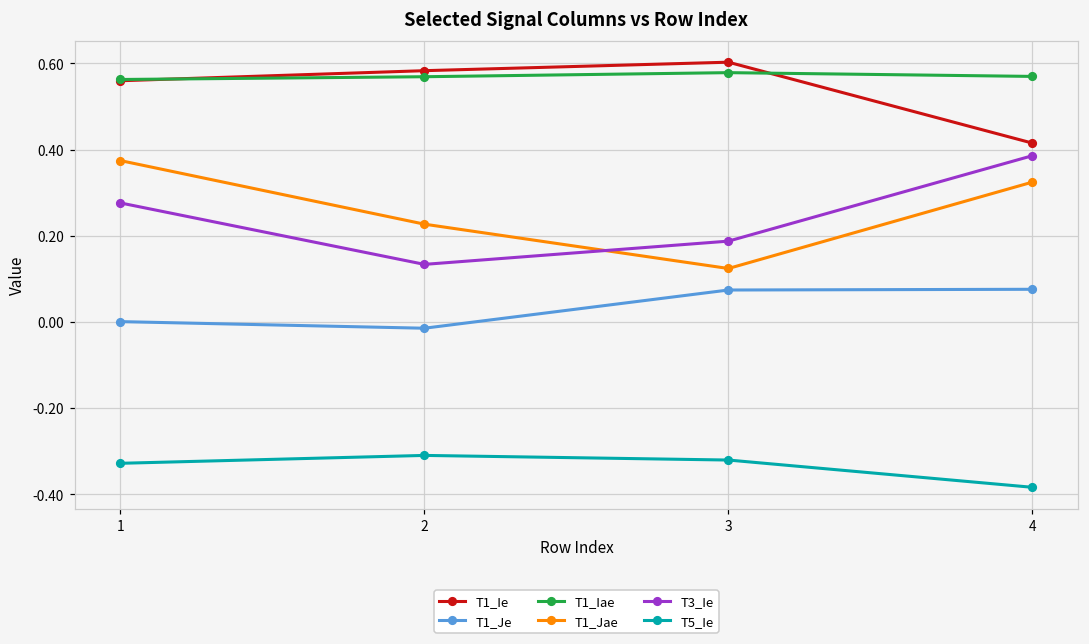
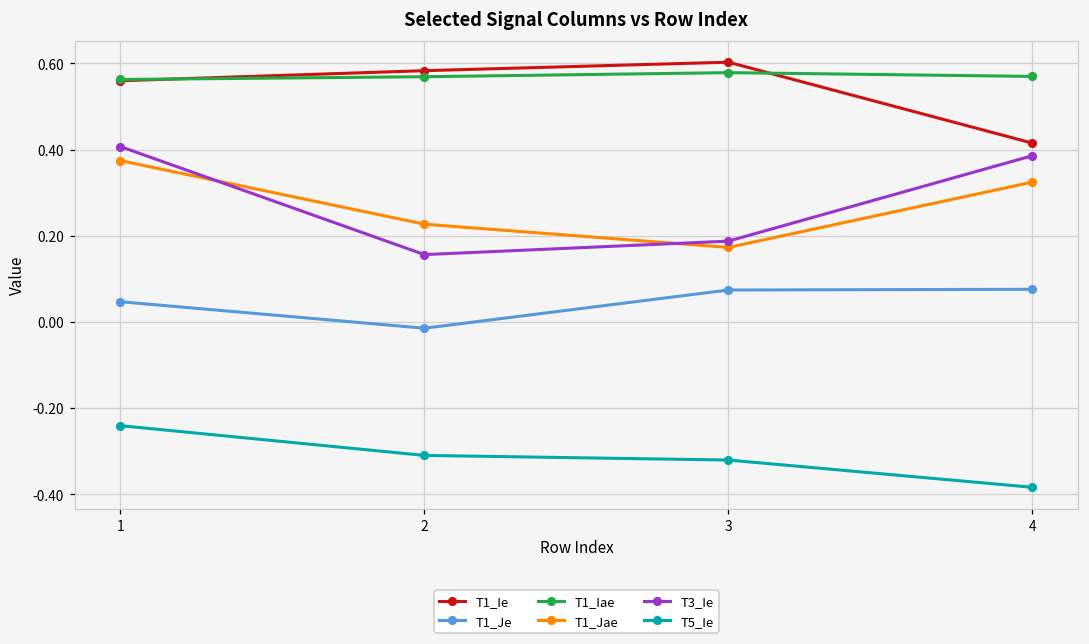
T1_Je, 1: 0.00 -> 0.05
T3_Ie, 1: 0.28 -> 0.41
T5_Ie, 1: -0.33 -> -0.24
T3_Ie, 2: 0.13 -> 0.16
T1_Jae, 3: 0.12 -> 0.17
